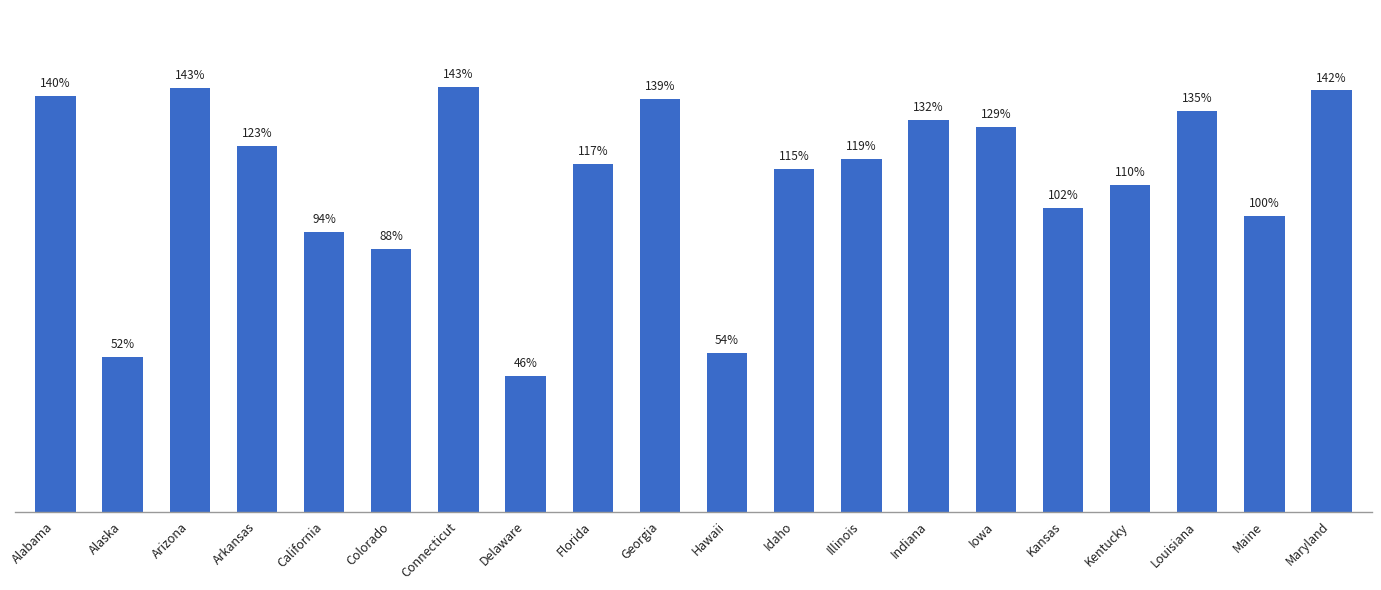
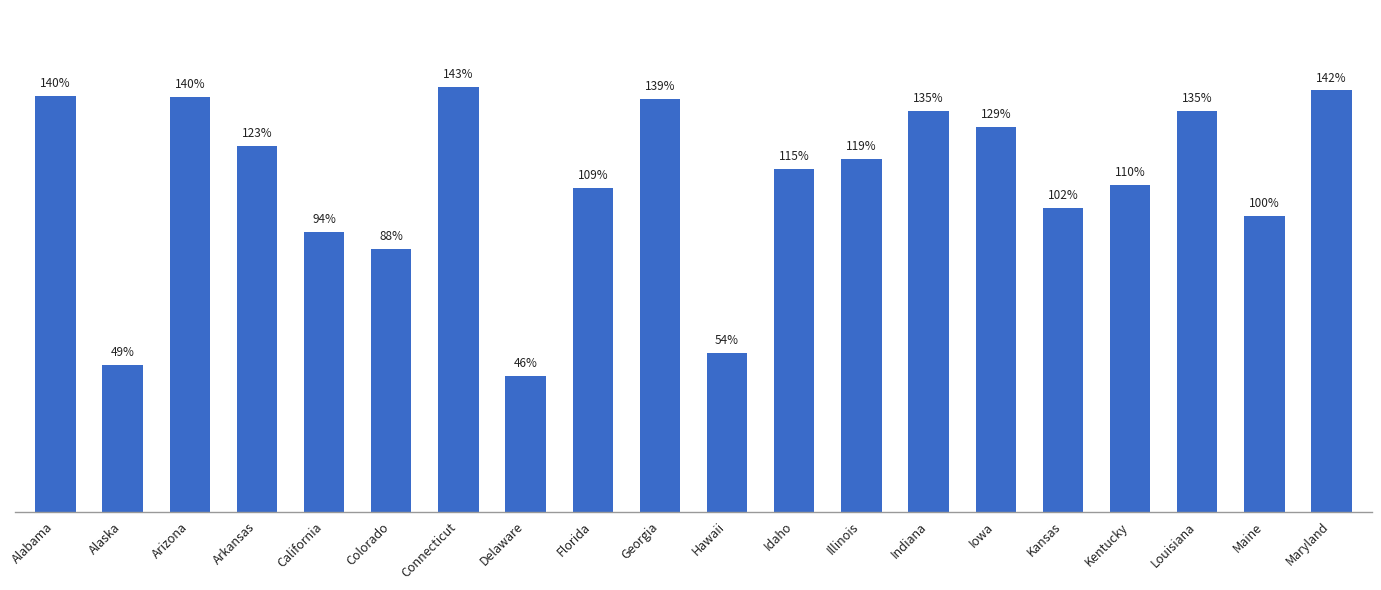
Alaska: 52% -> 49%
Arizona: 143% -> 140%
Florida: 117% -> 109%
Indiana: 132% -> 135%
